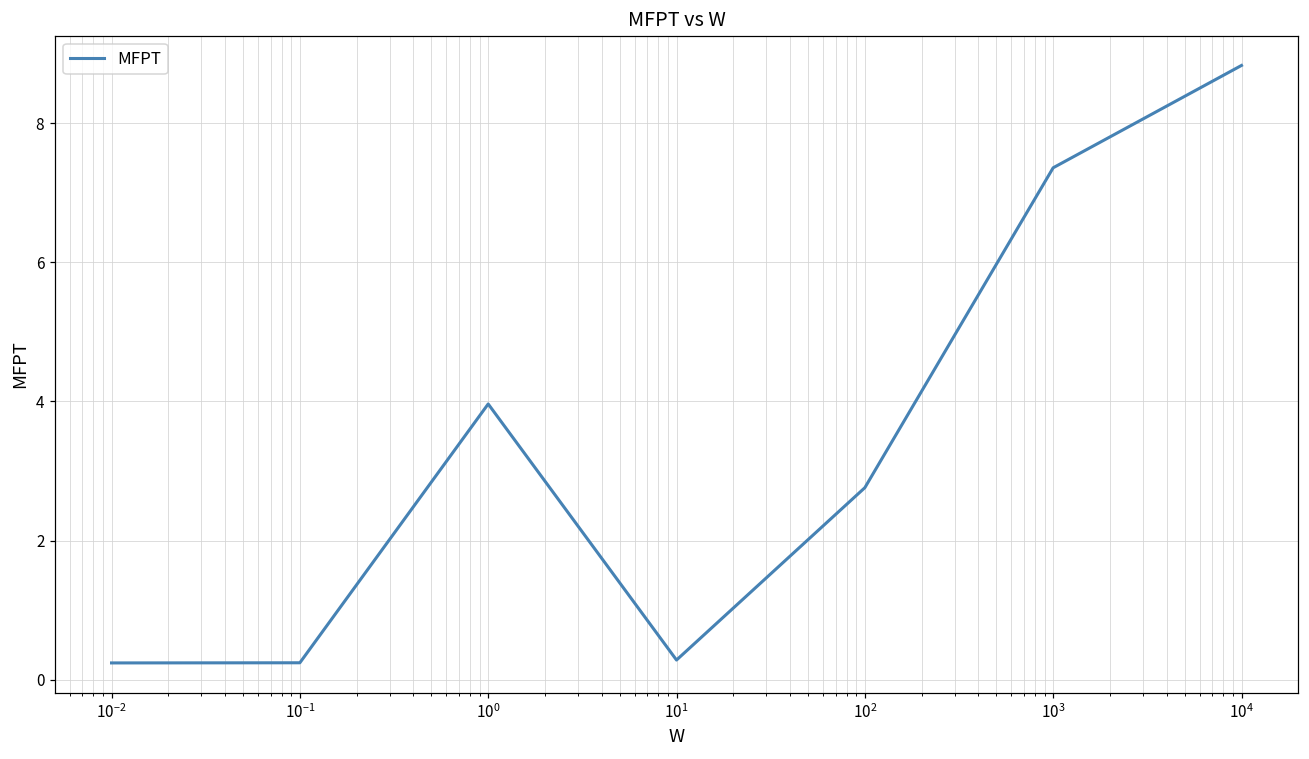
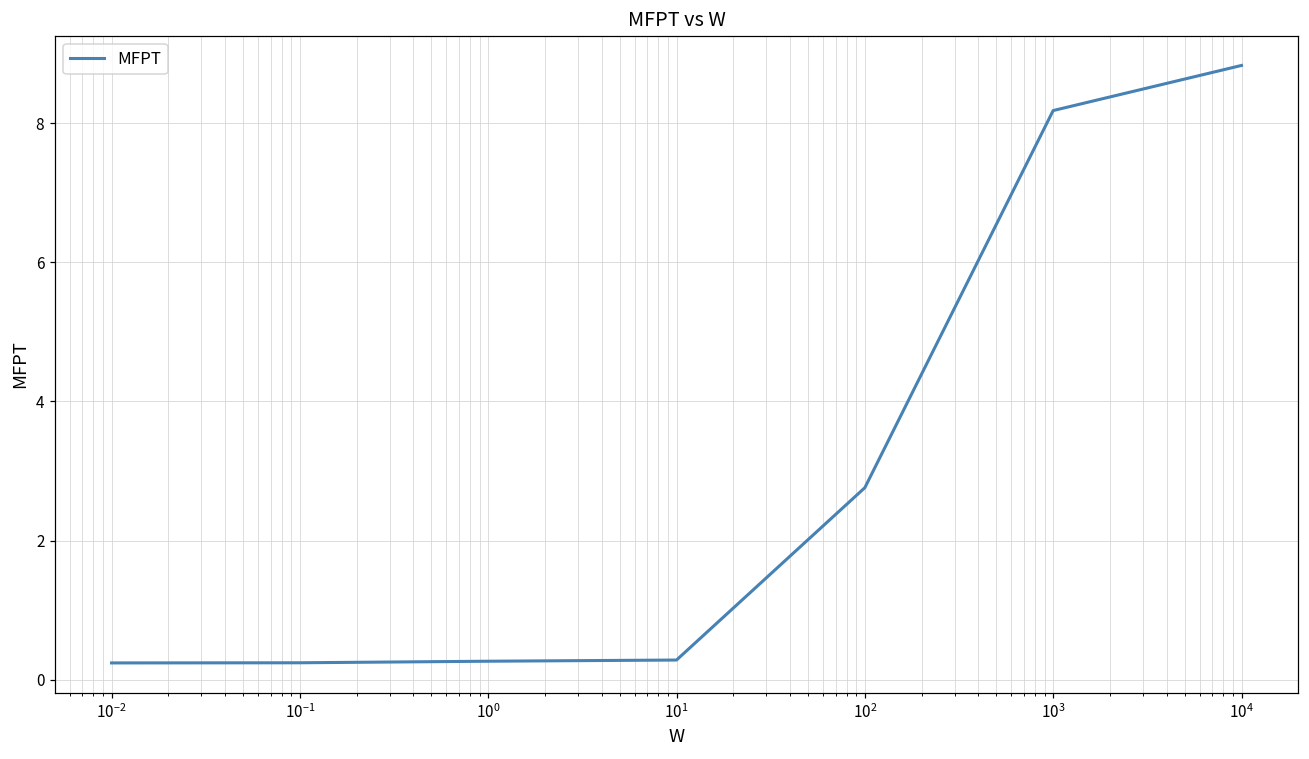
10^0: 4.0 -> 0.3
10^3: 7.4 -> 8.2
